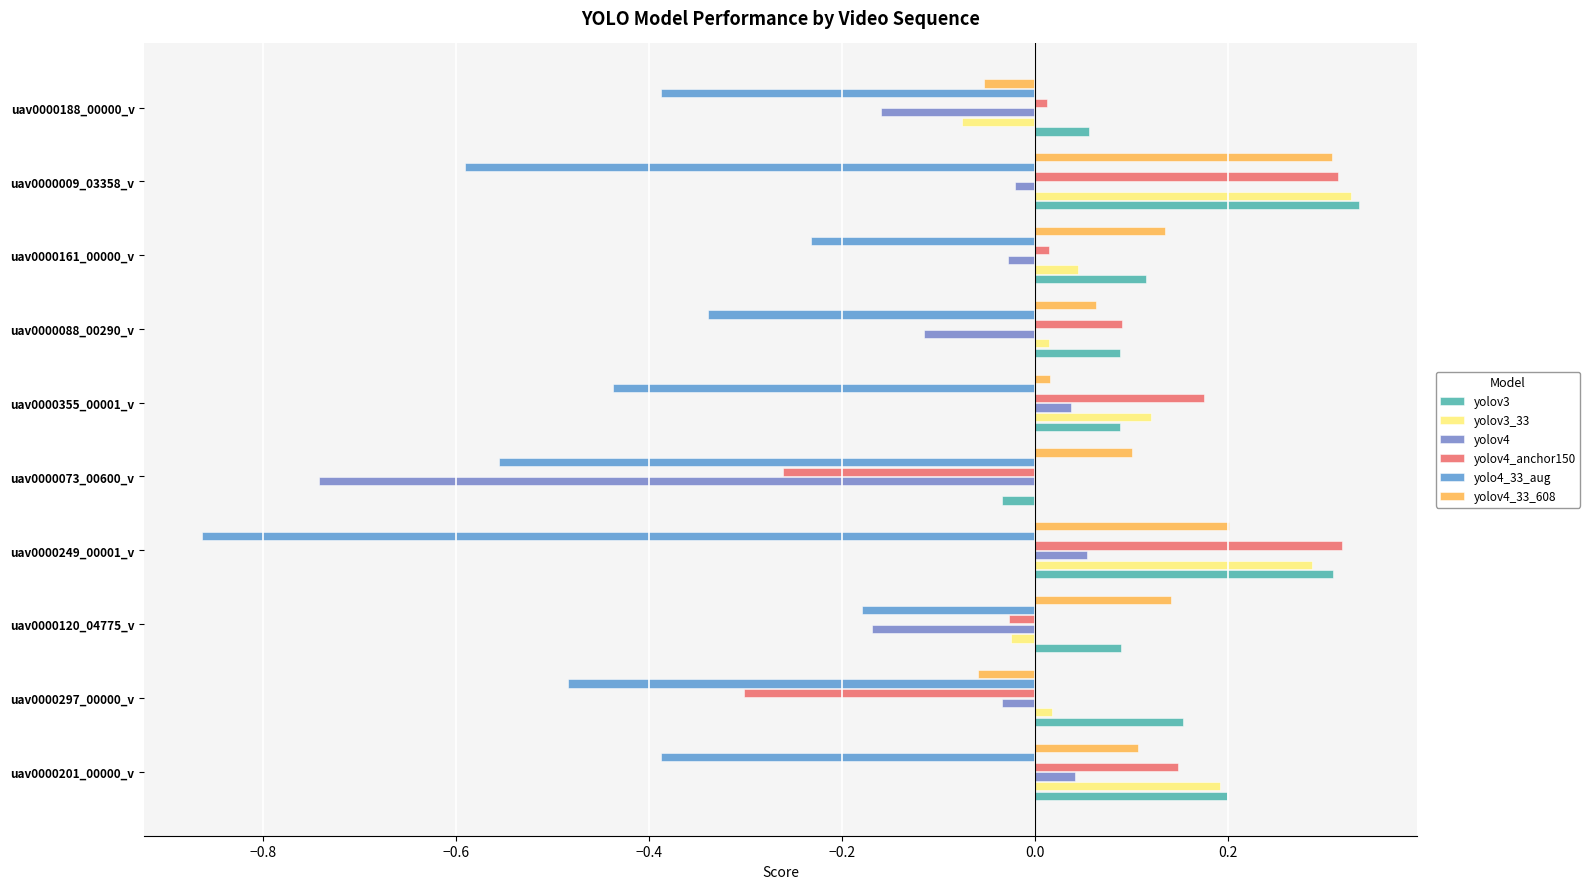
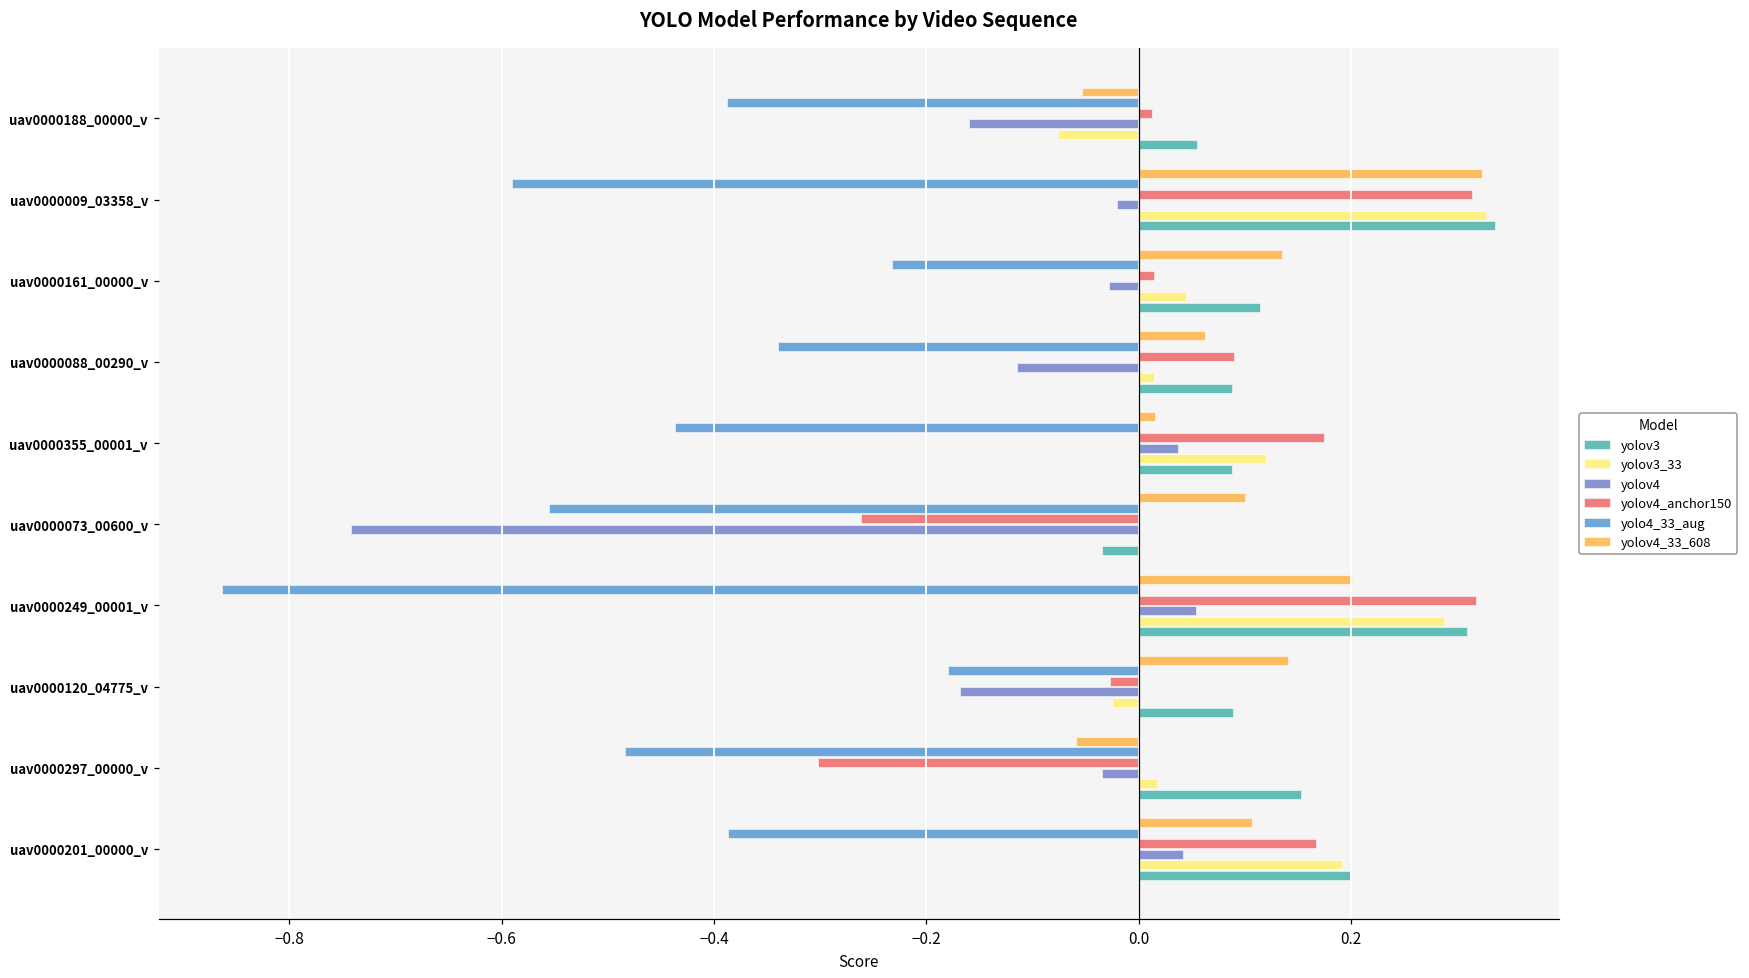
yolov4_33_608, uav0000009_03358_v: 0.31 -> 0.32
yolov4_anchor150, uav0000201_00000_v: 0.15 -> 0.17
